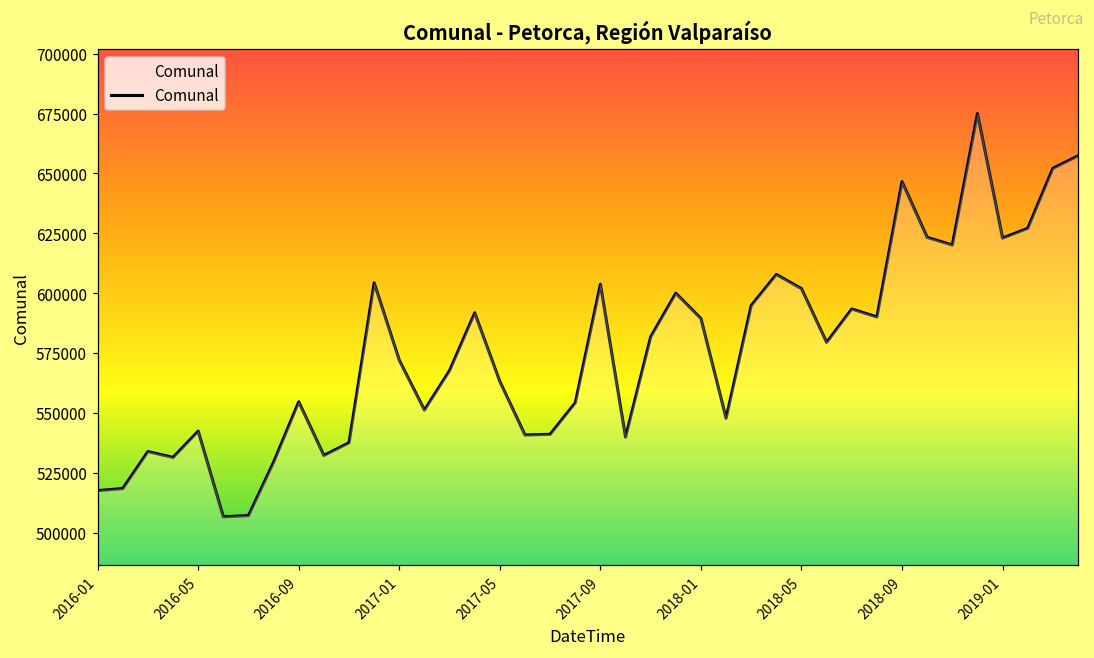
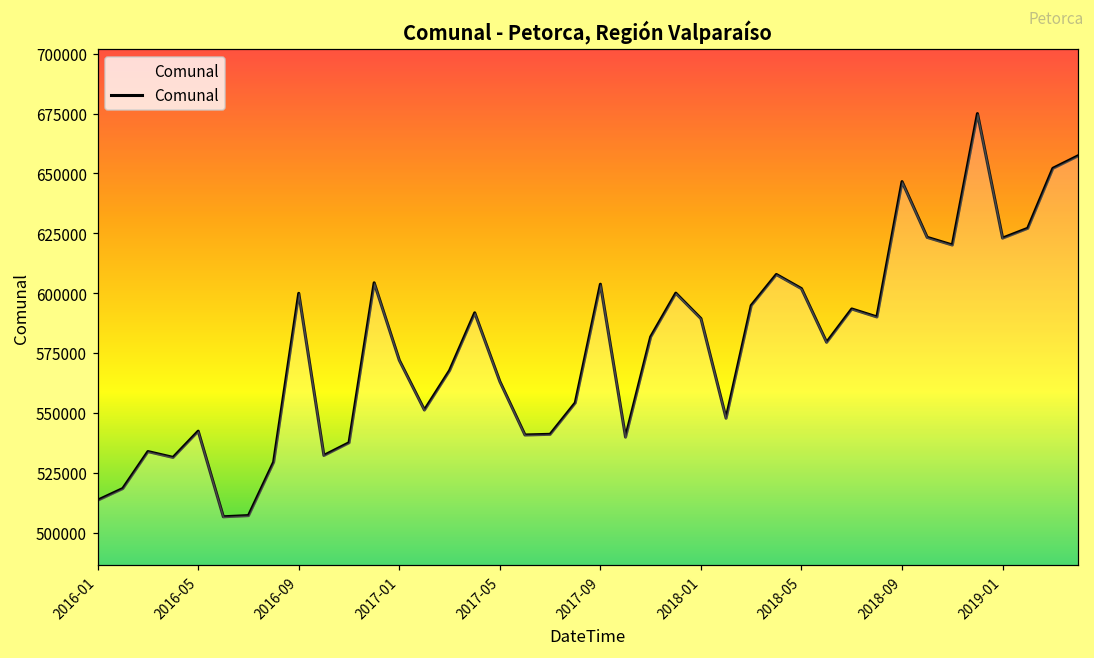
2016-01: 518000 -> 514000
2016-09: 555000 -> 600000
